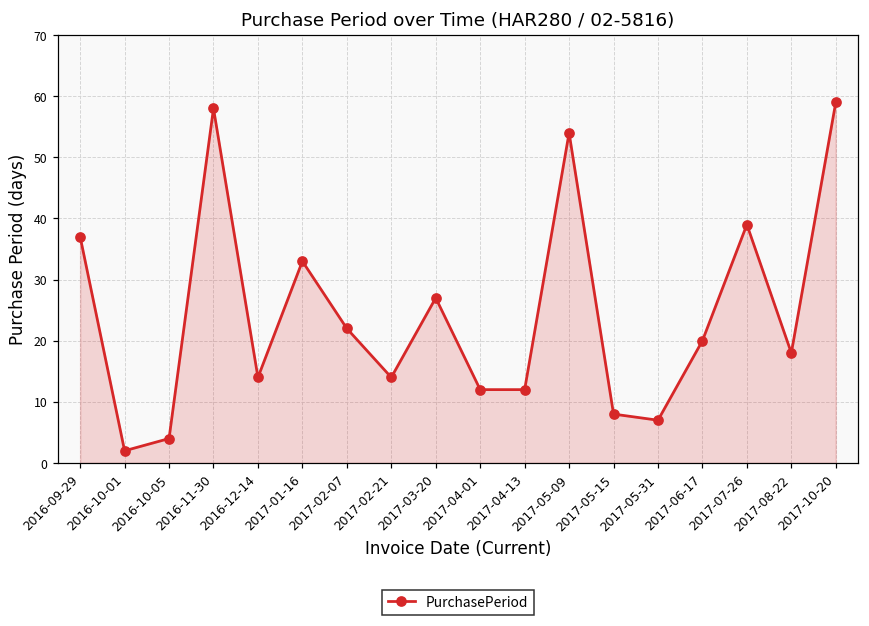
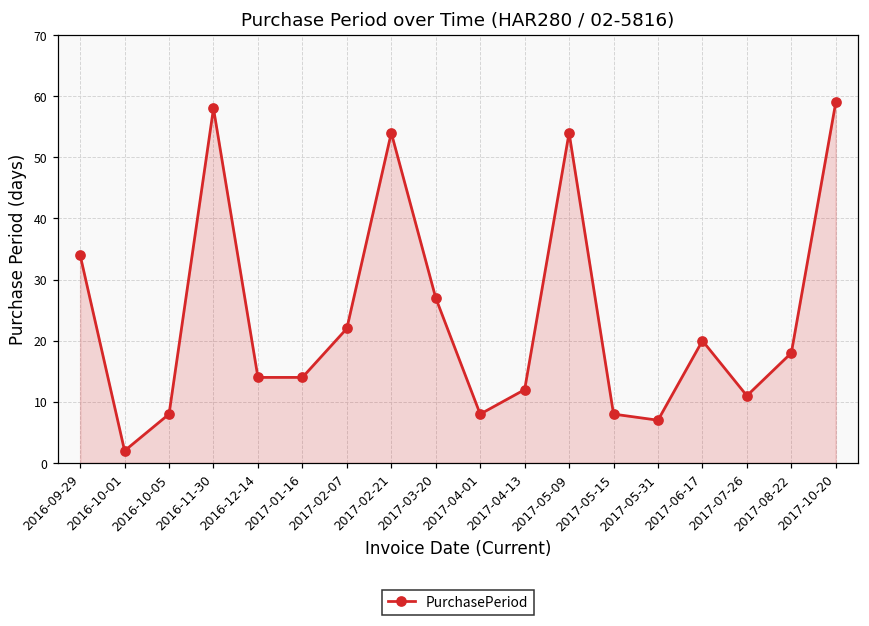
2016-09-29: 37 -> 34
2016-10-05: 4 -> 8
2017-01-16: 33 -> 14
2017-02-21: 14 -> 54
2017-04-01: 12 -> 8
2017-07-26: 39 -> 11
